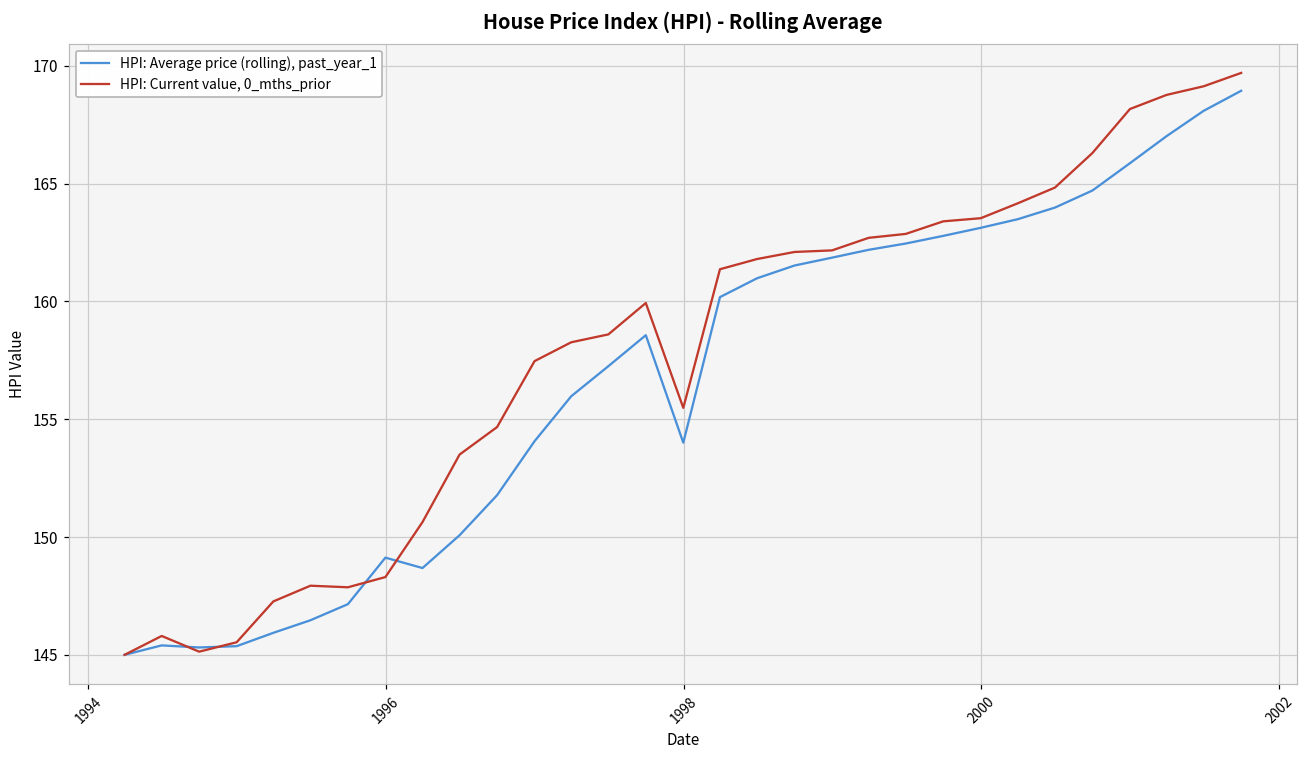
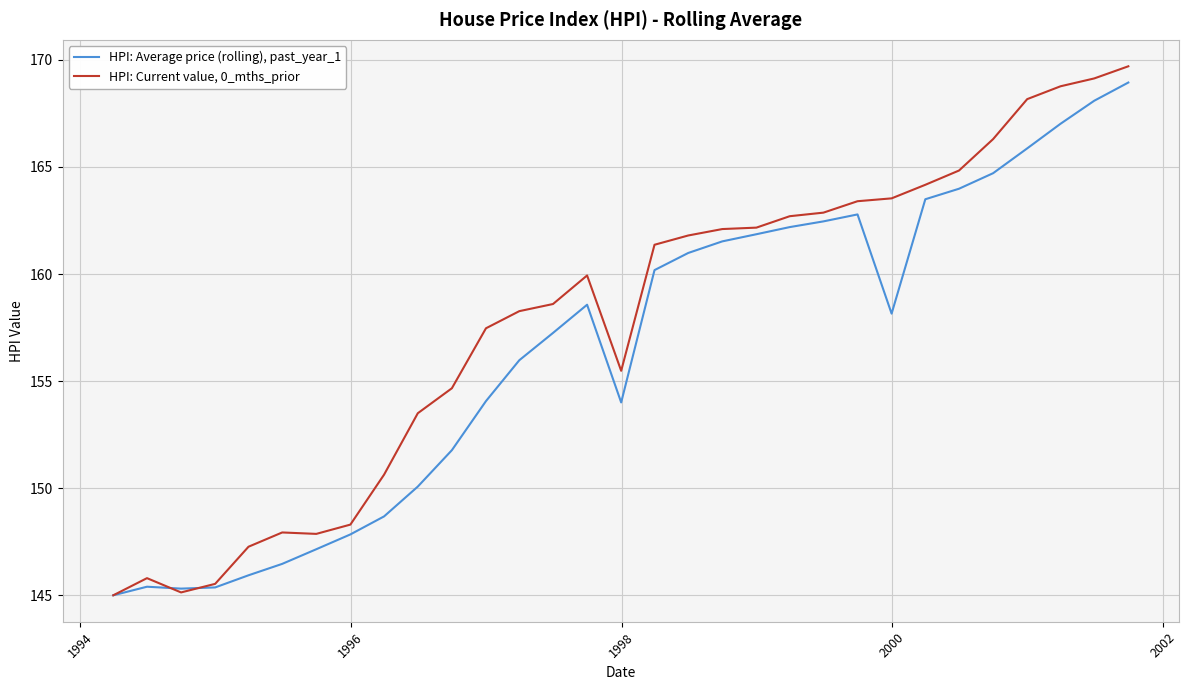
HPI: Average price (rolling), past_year_1, 1996: 149.1 -> 147.8
HPI: Average price (rolling), past_year_1, 2000: 163.1 -> 158.2
